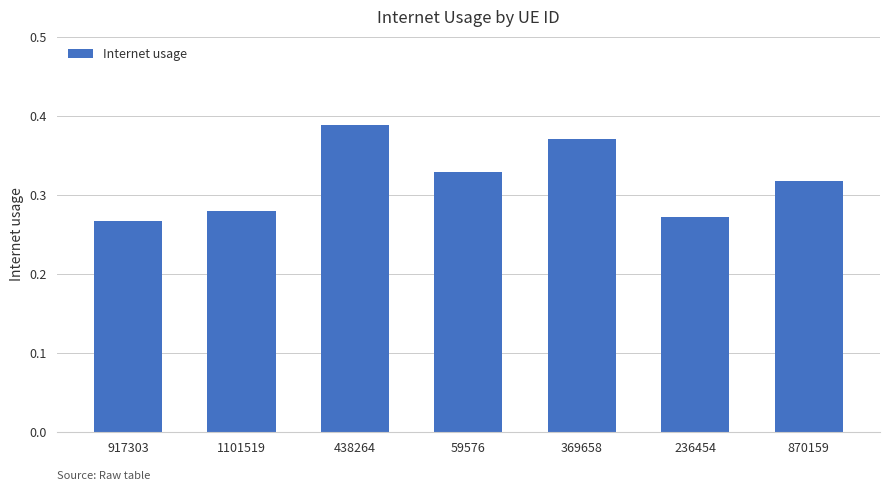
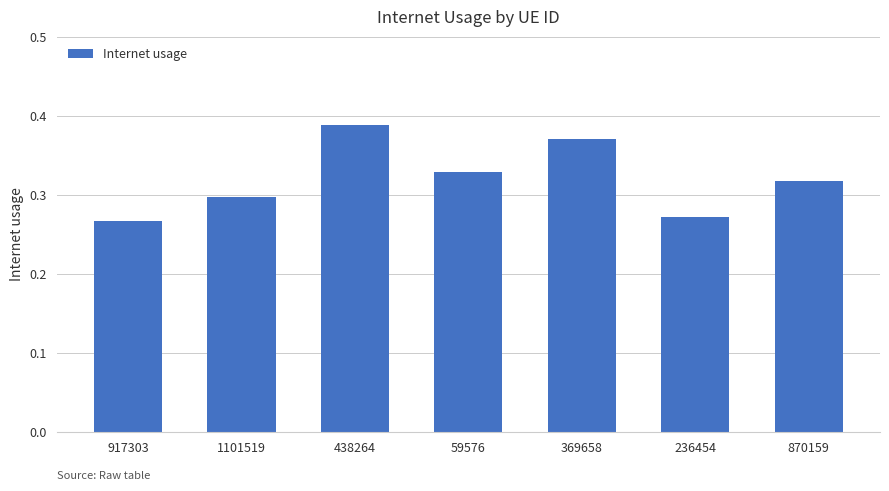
1101519: 0.28 -> 0.30
